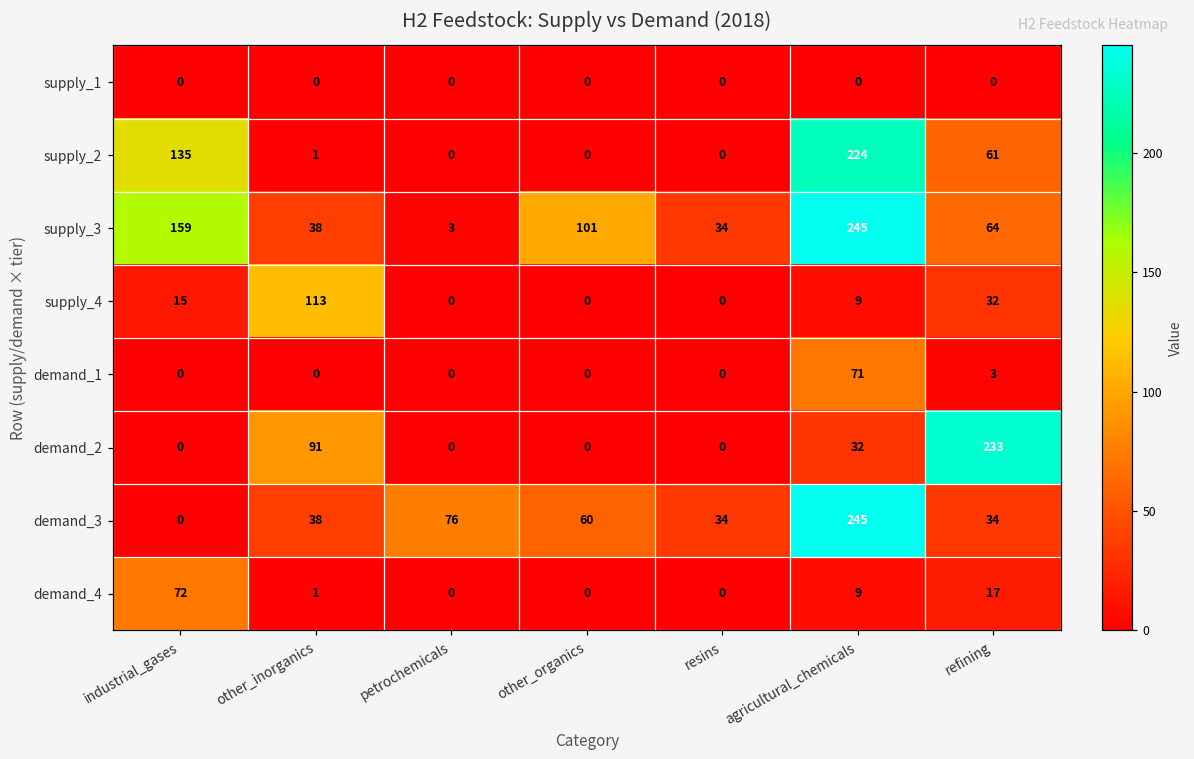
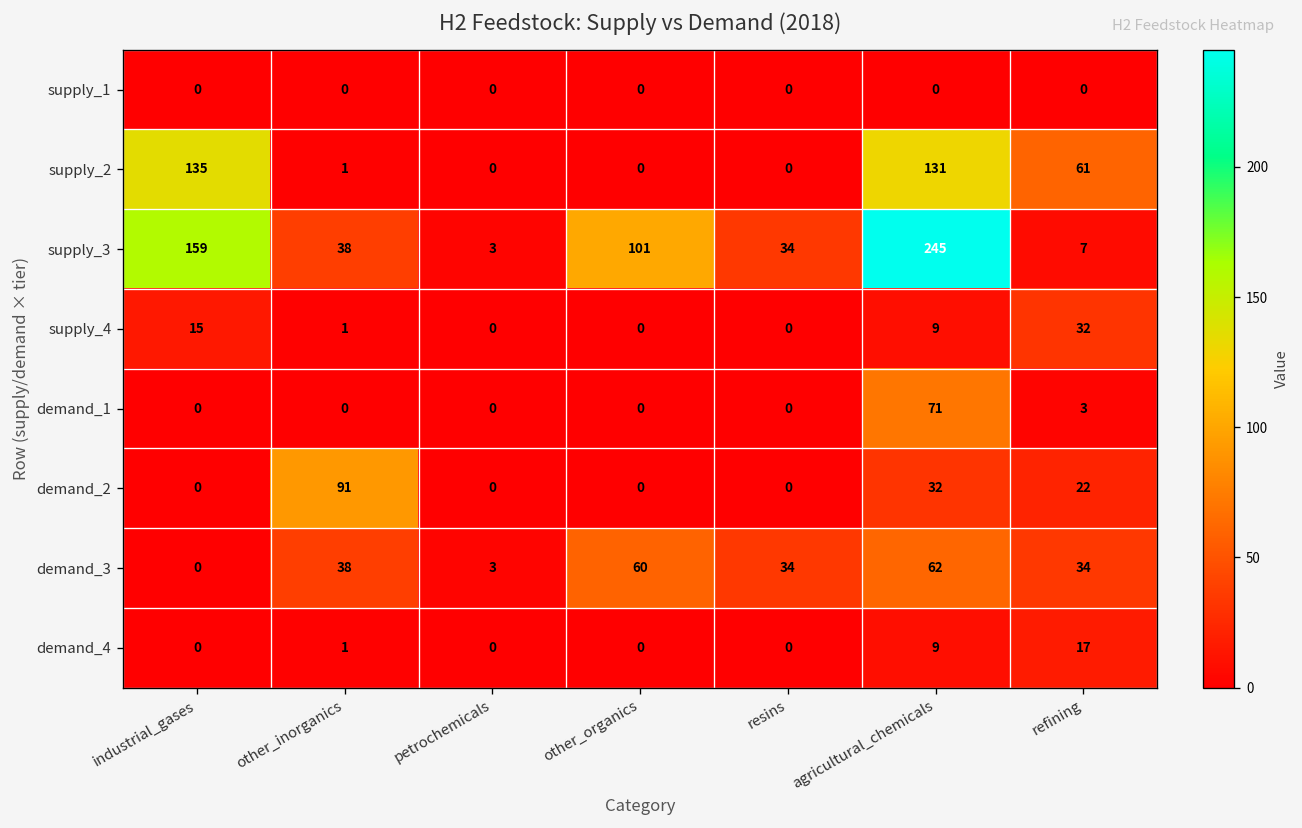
supply_2, agricultural_chemicals: 224 -> 131
supply_3, refining: 64 -> 7
supply_4, other_inorganics: 113 -> 1
demand_2, refining: 233 -> 22
demand_3, petrochemicals: 76 -> 3
demand_3, agricultural_chemicals: 245 -> 62
demand_4, industrial_gases: 72 -> 0
